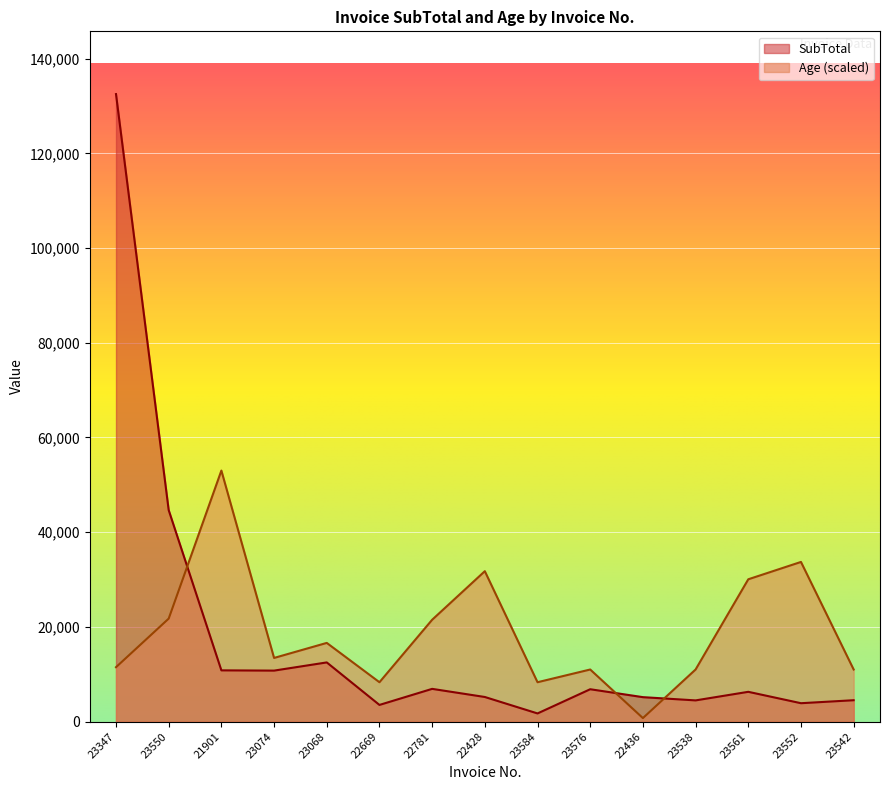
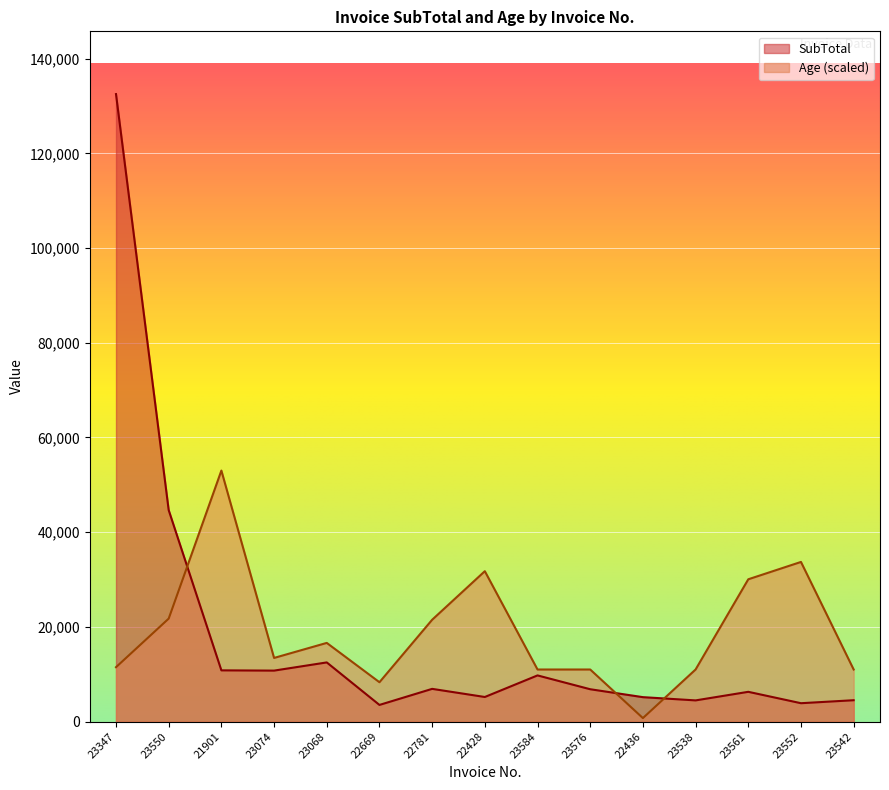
SubTotal, 23584: 2,000 -> 10,000
Age (scaled), 23584: 8,000 -> 11,000
